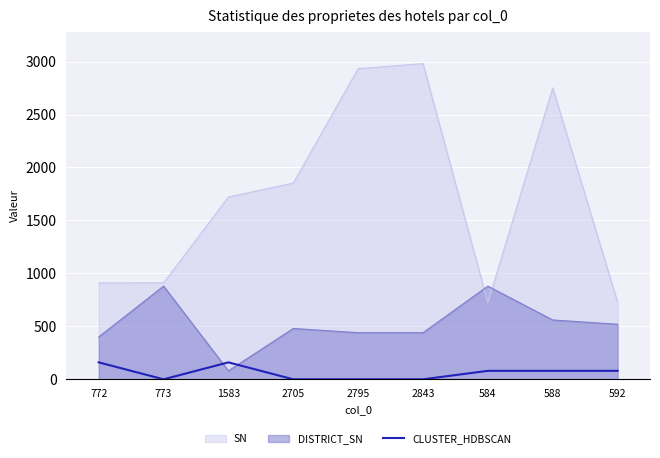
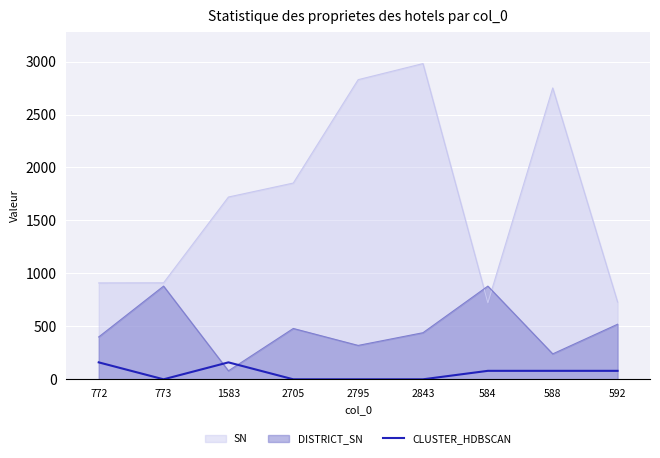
SN, 2795: 2930 -> 2830
DISTRICT_SN, 2795: 440 -> 320
DISTRICT_SN, 588: 560 -> 240
